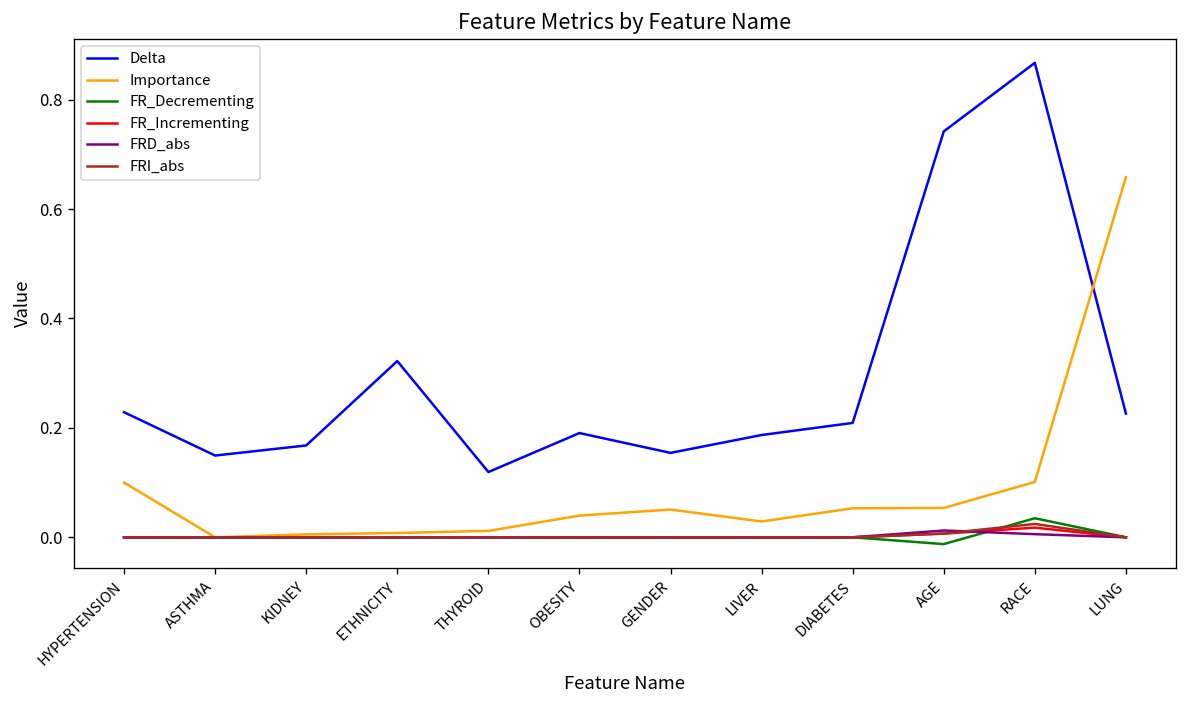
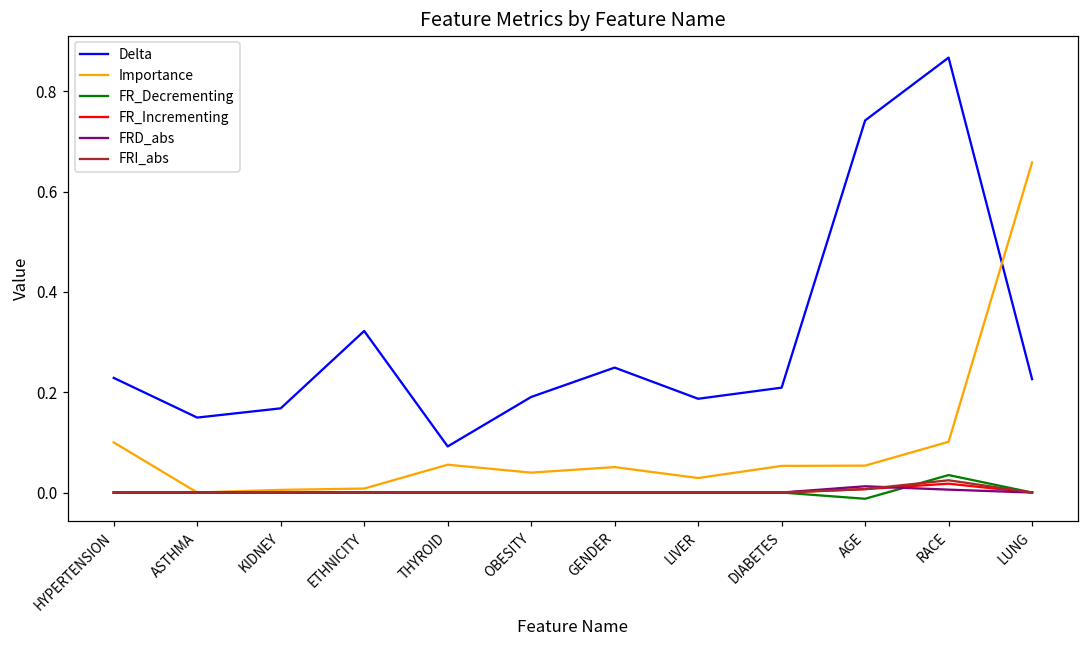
Delta, THYROID: 0.12 -> 0.09
Importance, THYROID: 0.01 -> 0.06
Delta, GENDER: 0.15 -> 0.25
